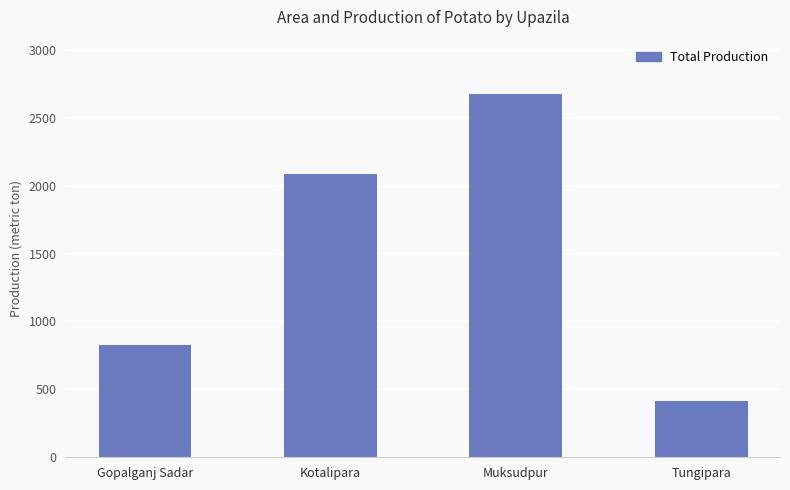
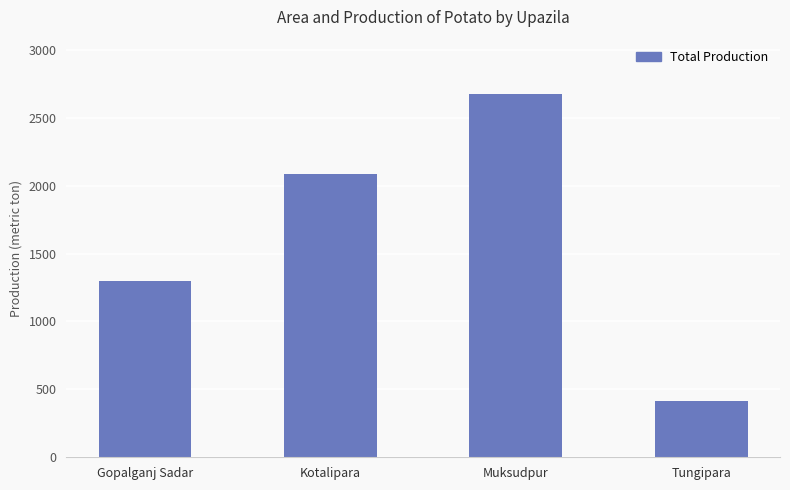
Gopalganj Sadar: 830 -> 1300
